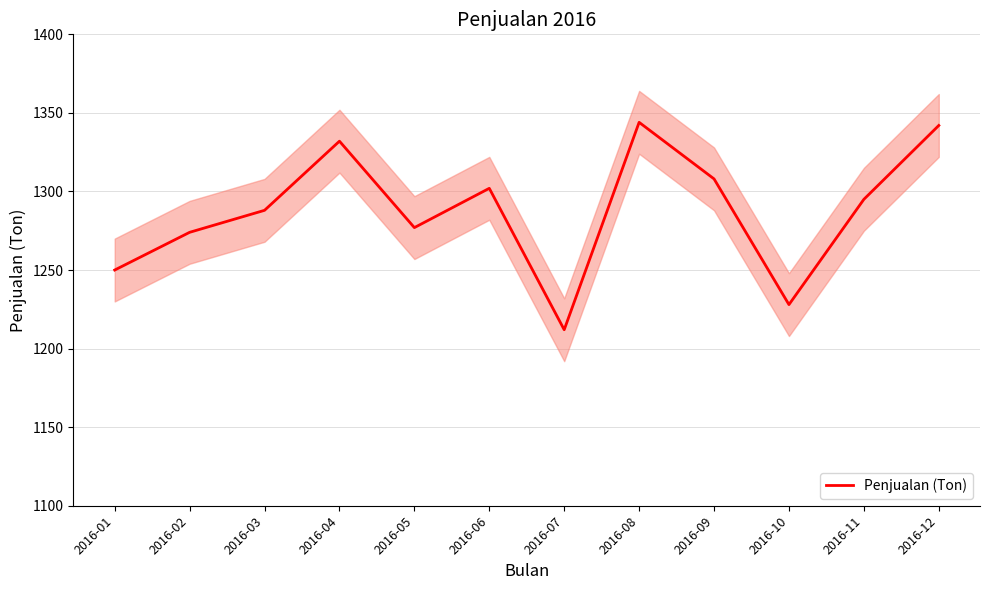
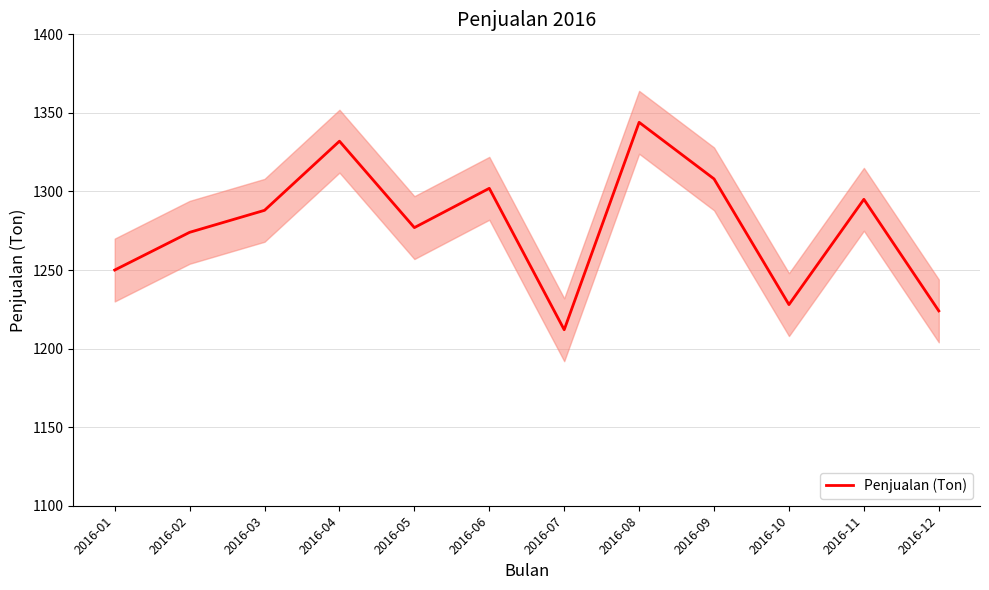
Penjualan (Ton), 2016-12: 1342 -> 1224
